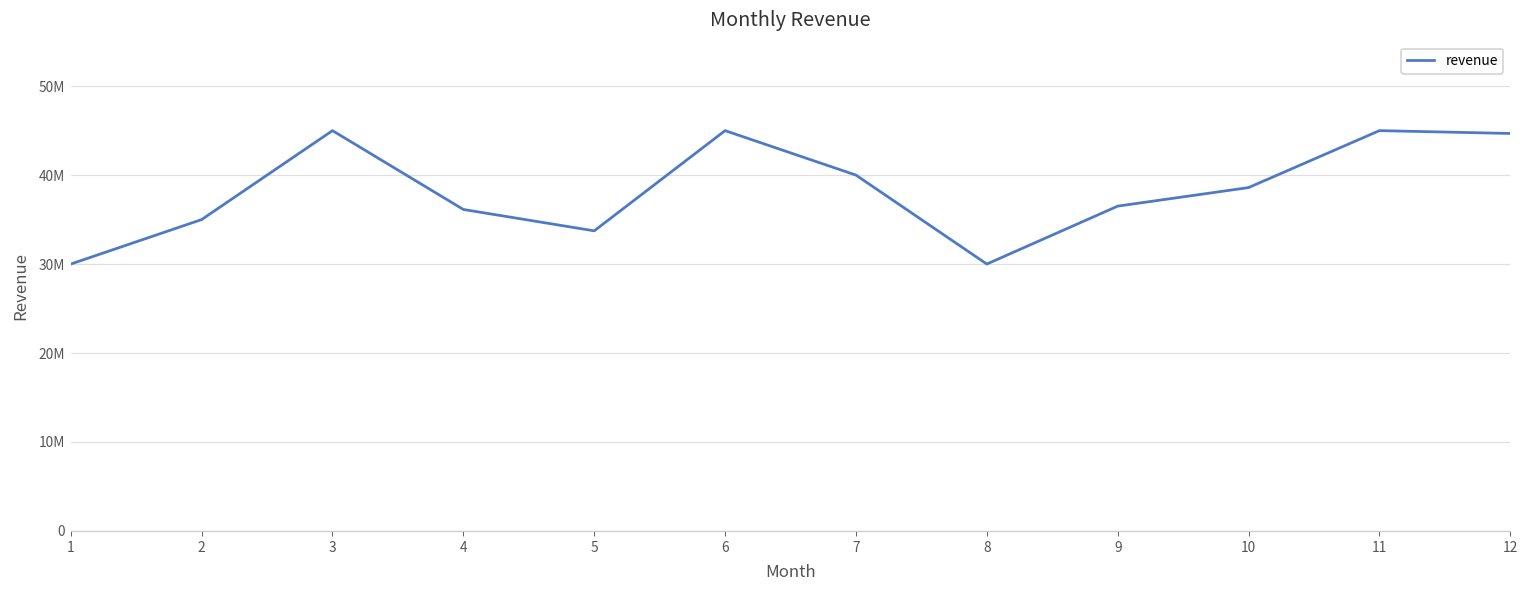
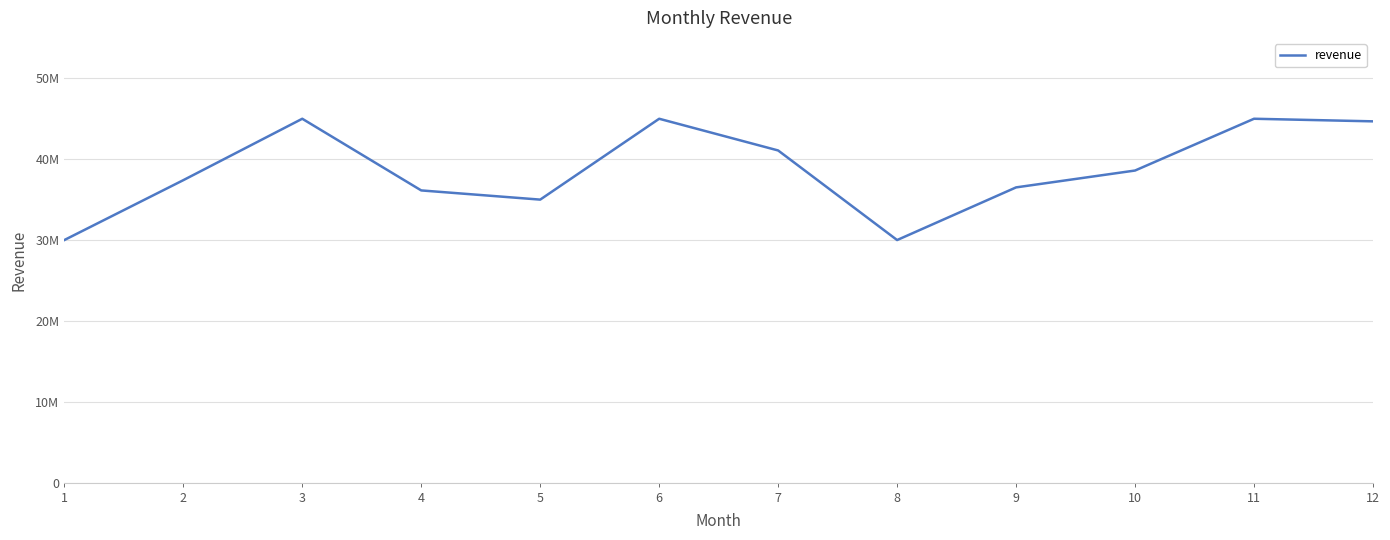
2: 35000000 -> 37000000
5: 34000000 -> 35000000
7: 40000000 -> 41000000
